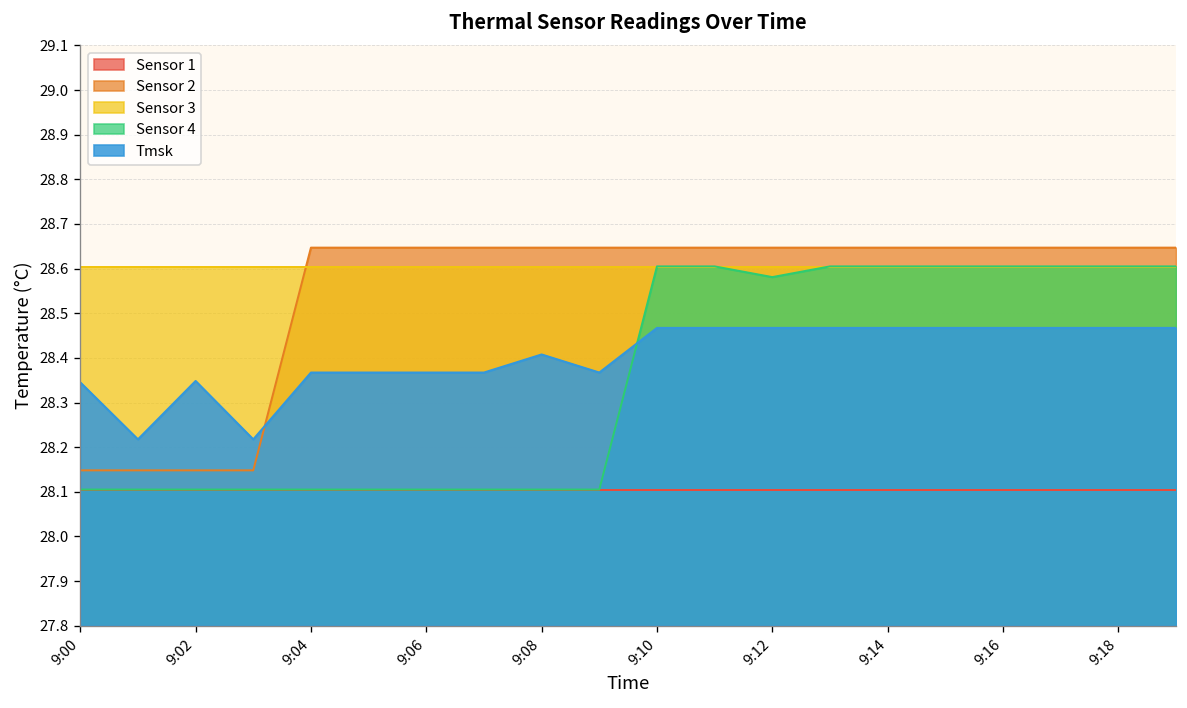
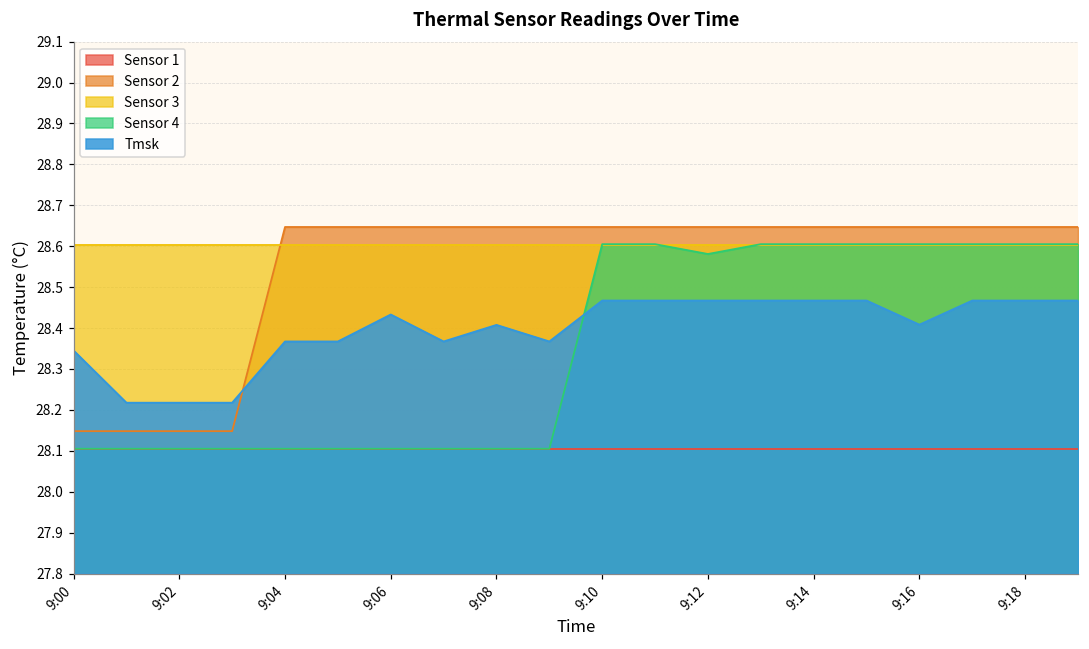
Tmsk, 9:02: 28.35 -> 28.22
Tmsk, 9:06: 28.37 -> 28.43
Tmsk, 9:16: 28.47 -> 28.41
